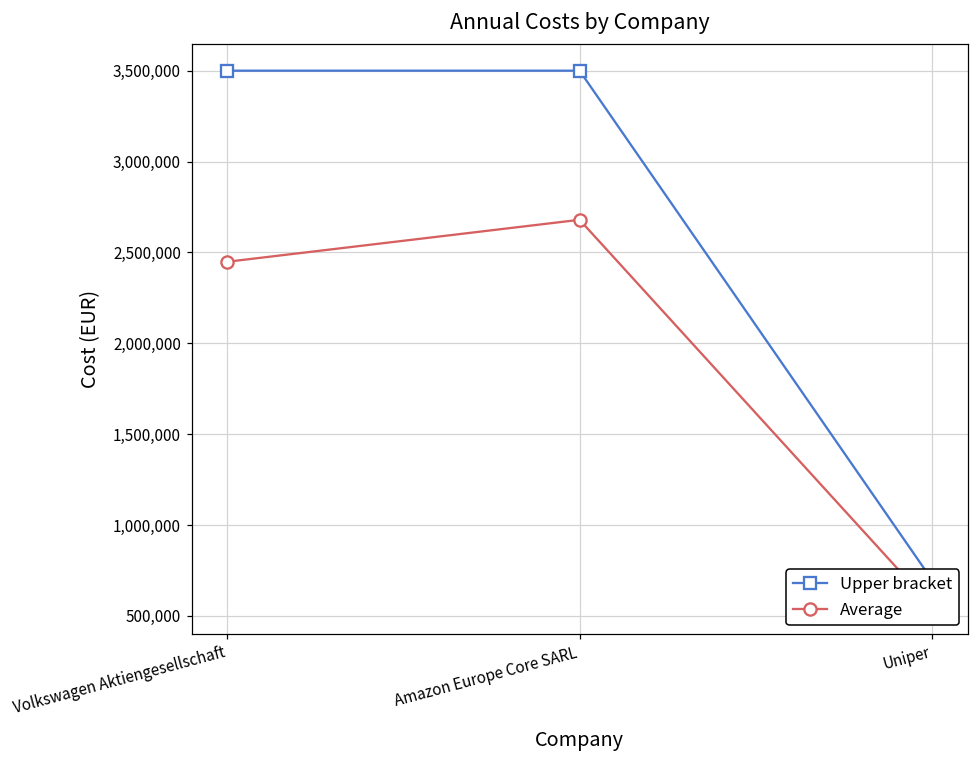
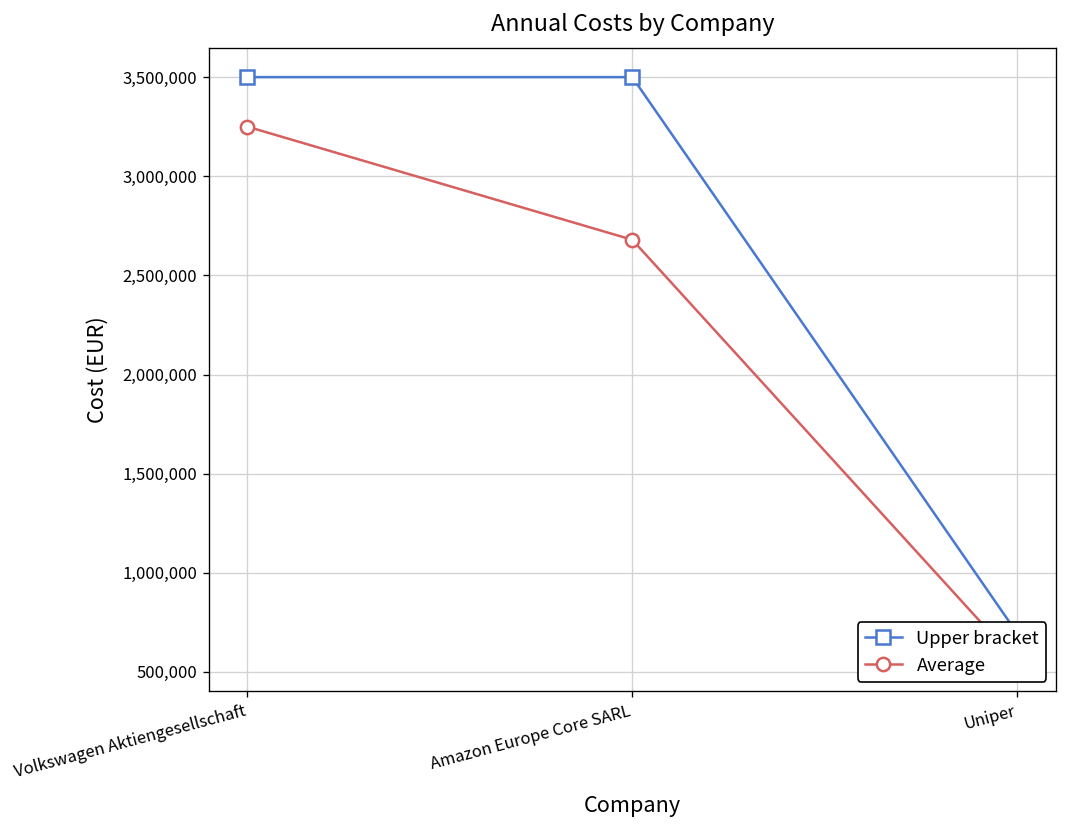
Average, Volkswagen Aktiengesellschaft: 2,450,000 -> 3,250,000
